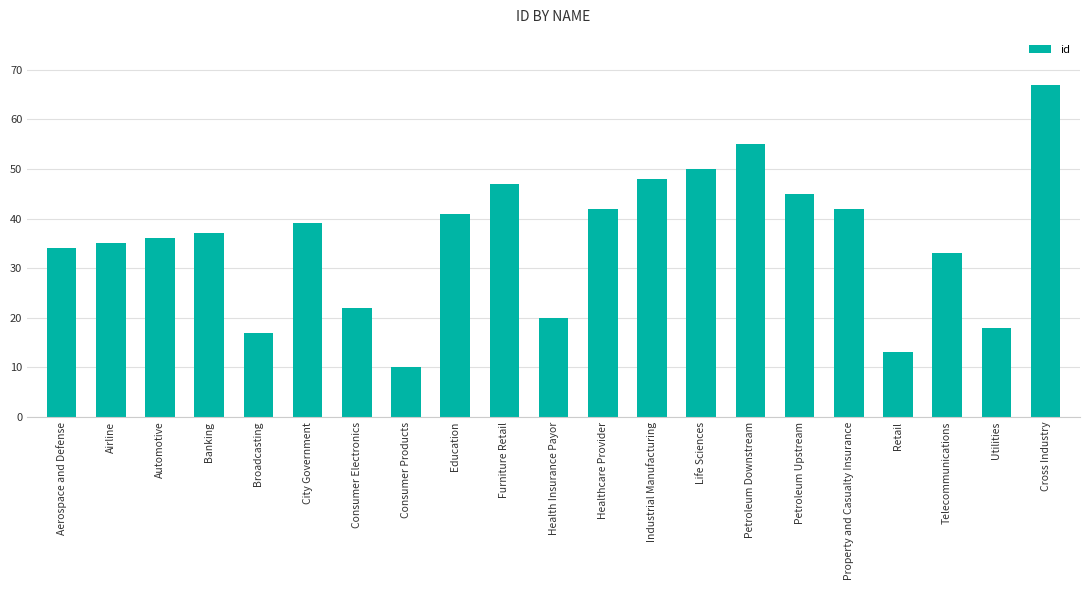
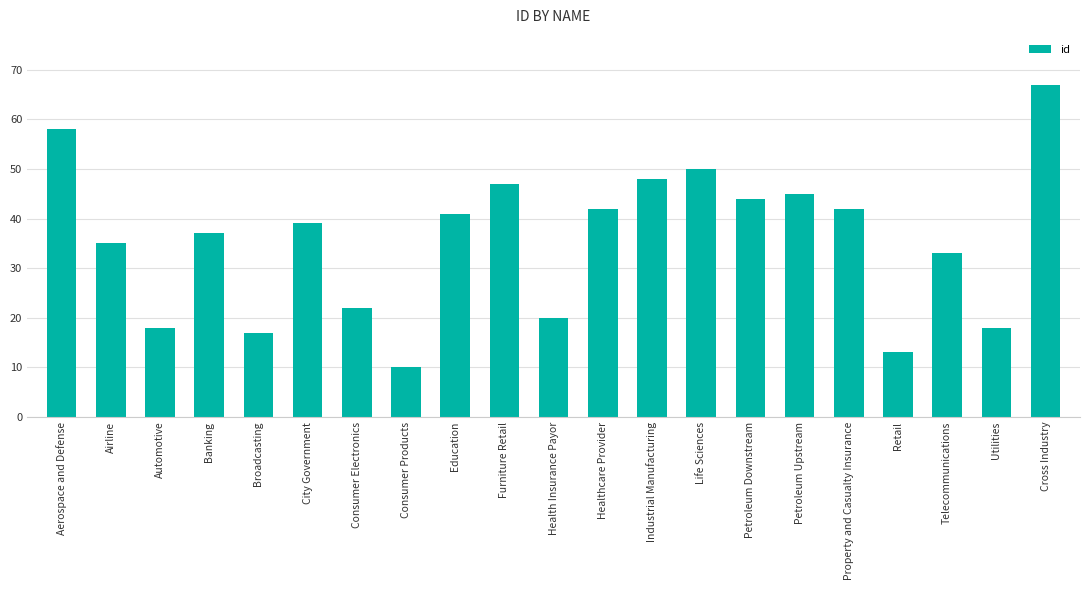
Aerospace and Defense: 34 -> 58
Automotive: 36 -> 18
Petroleum Downstream: 55 -> 44
